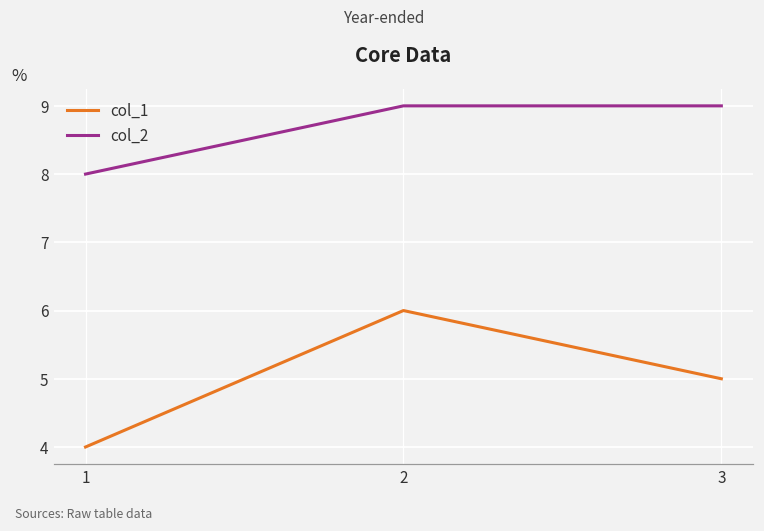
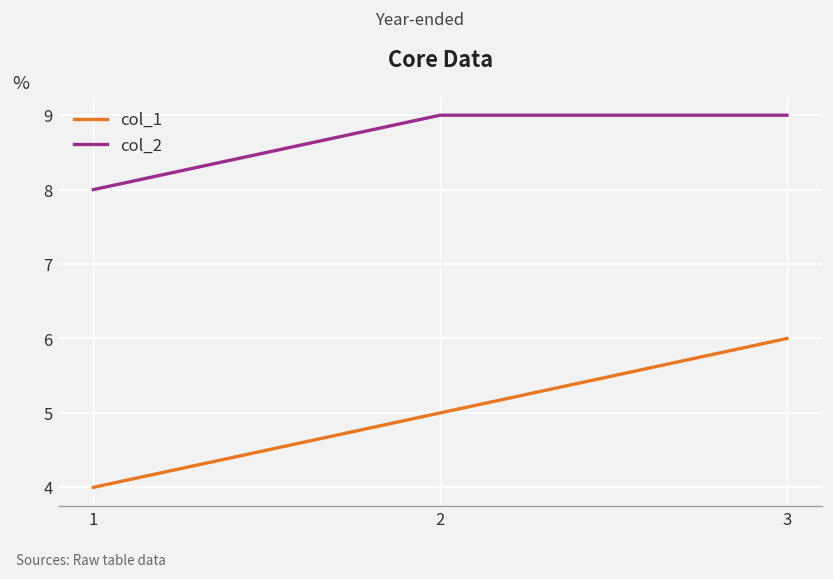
col_1, 2: 6 -> 5
col_1, 3: 5 -> 6
